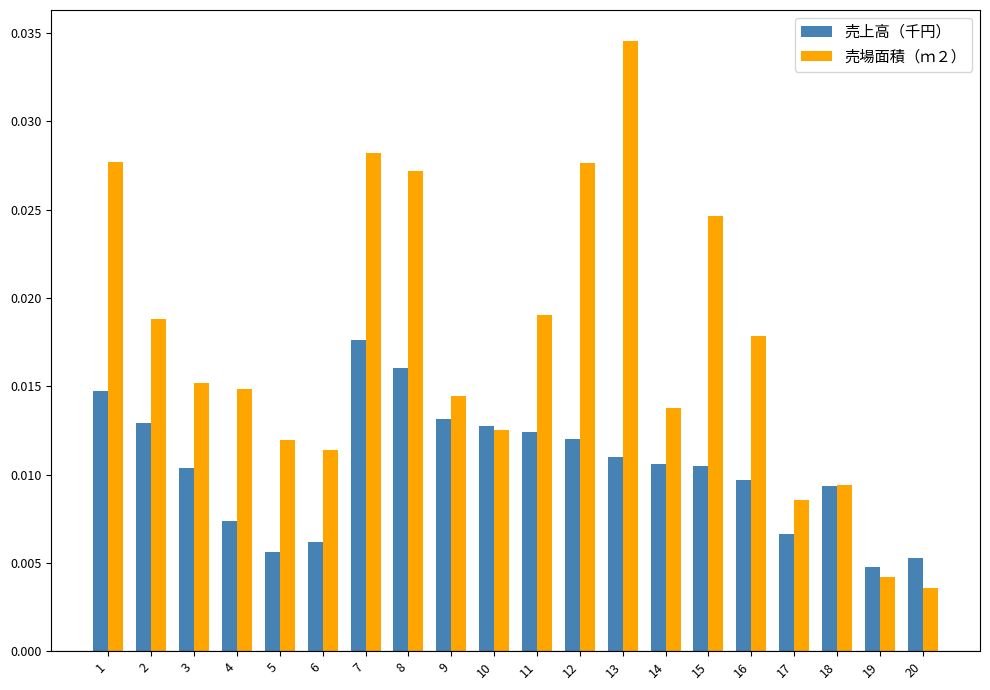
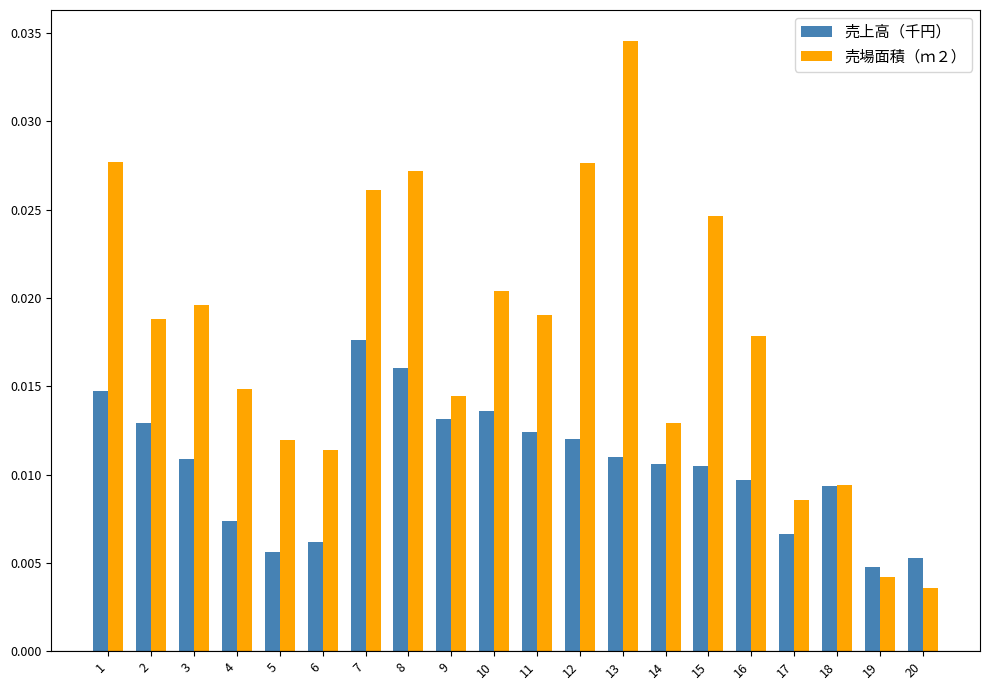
売上高（千円）, 3: 0.0104 -> 0.0109
売場面積（ｍ２）, 3: 0.0152 -> 0.0196
売場面積（ｍ２）, 7: 0.0282 -> 0.0261
売上高（千円）, 10: 0.0128 -> 0.0136
売場面積（ｍ２）, 10: 0.0125 -> 0.0204
売場面積（ｍ２）, 14: 0.0137 -> 0.0129
